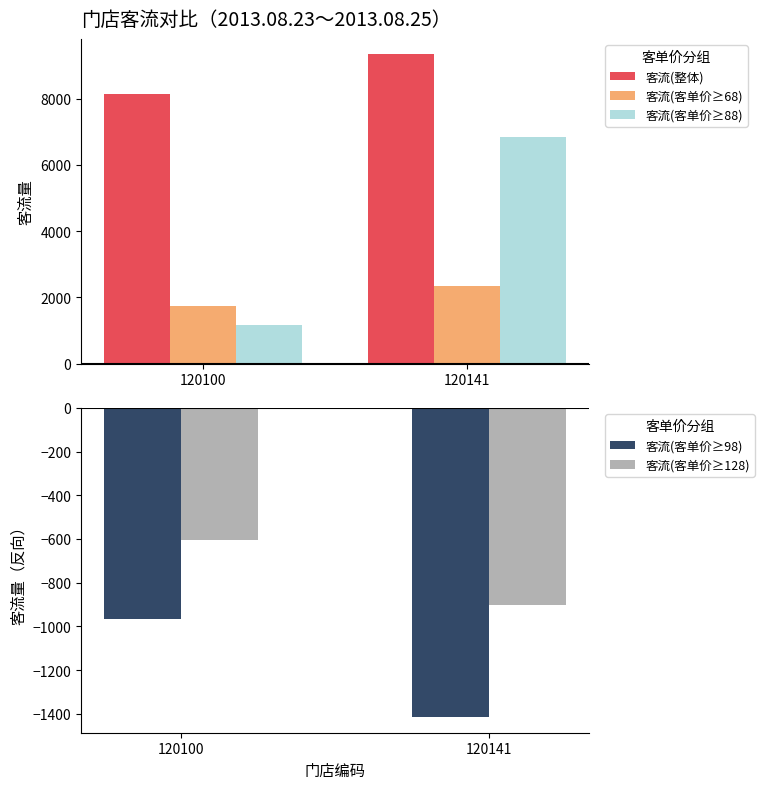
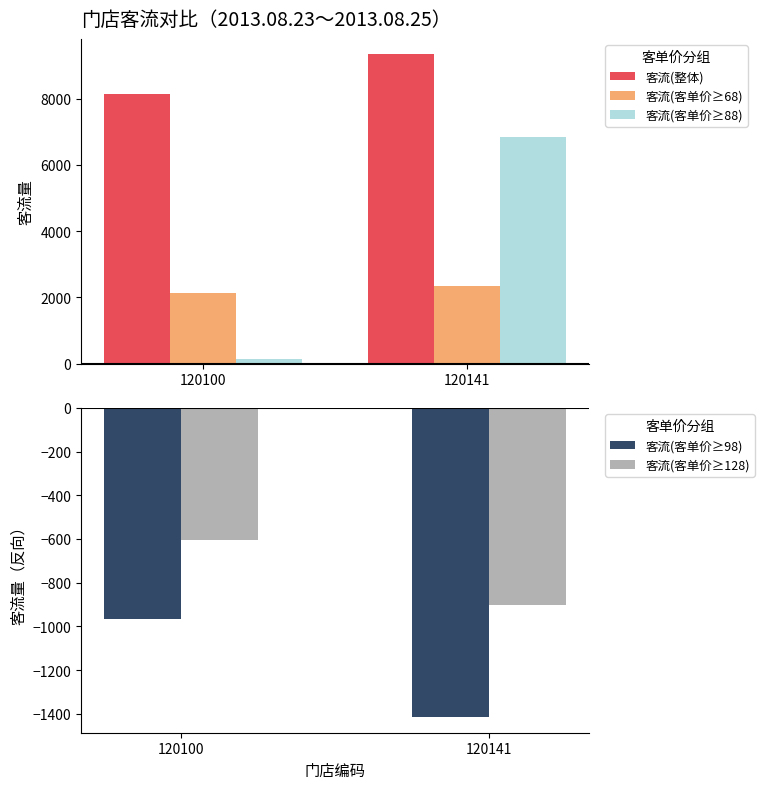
门店客流对比（2013.08.23～2013.08.25）, 客流(客单价≥68), 120100: 1700 -> 2100
门店客流对比（2013.08.23～2013.08.25）, 客流(客单价≥88), 120100: 1200 -> 100
